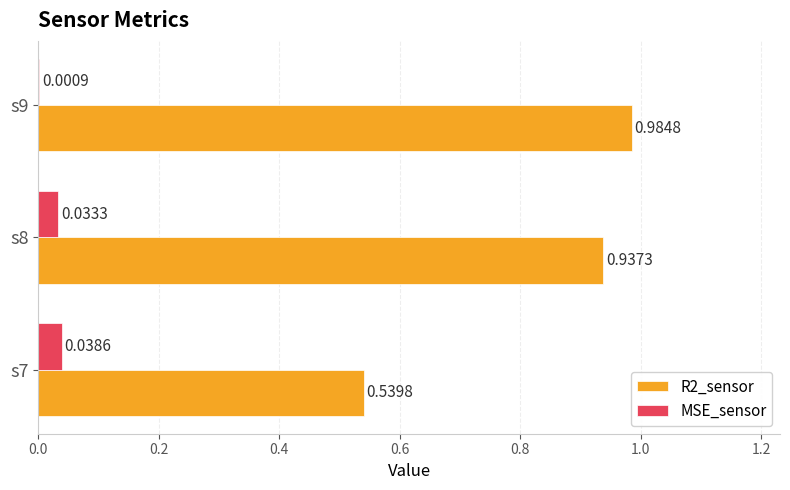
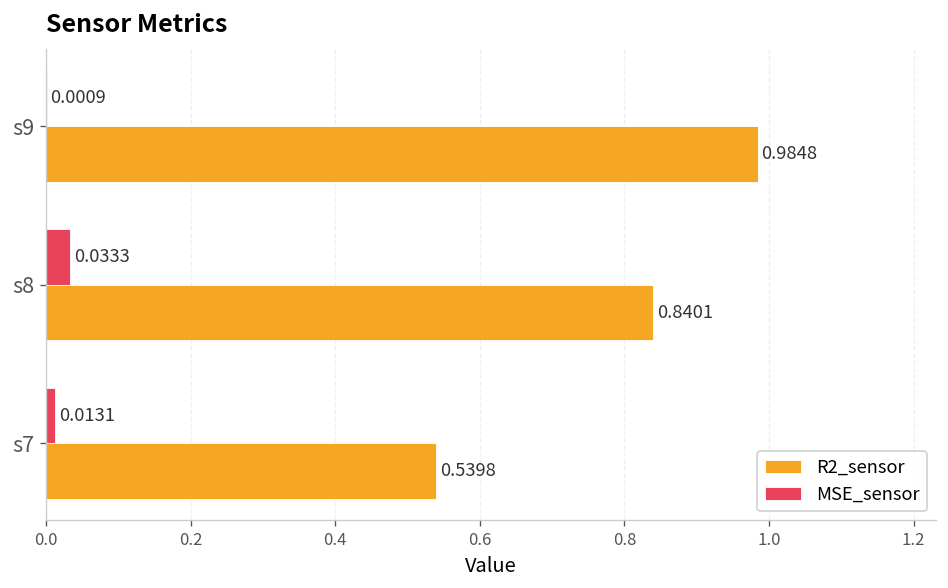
R2_sensor, s8: 0.9373 -> 0.8401
MSE_sensor, s7: 0.0386 -> 0.0131
